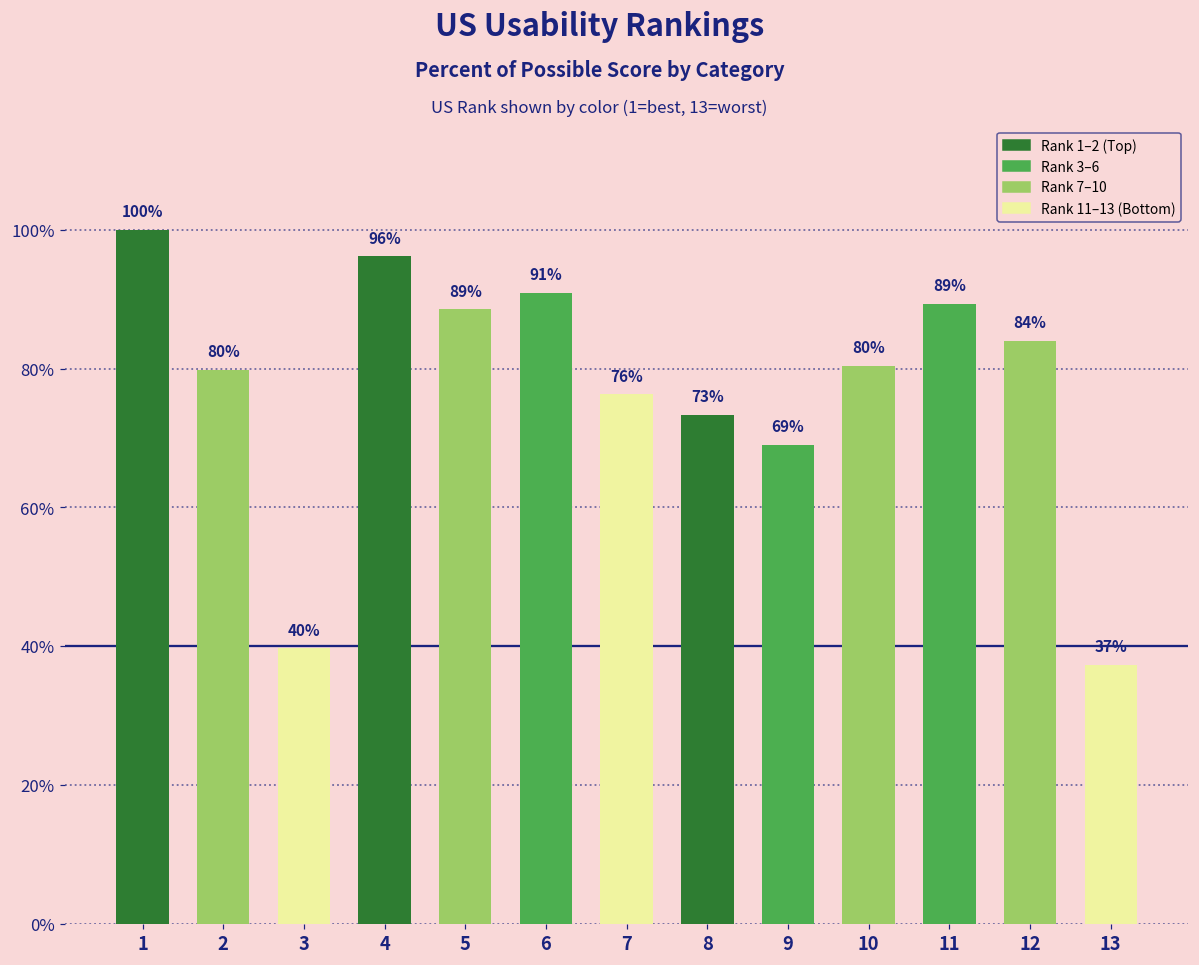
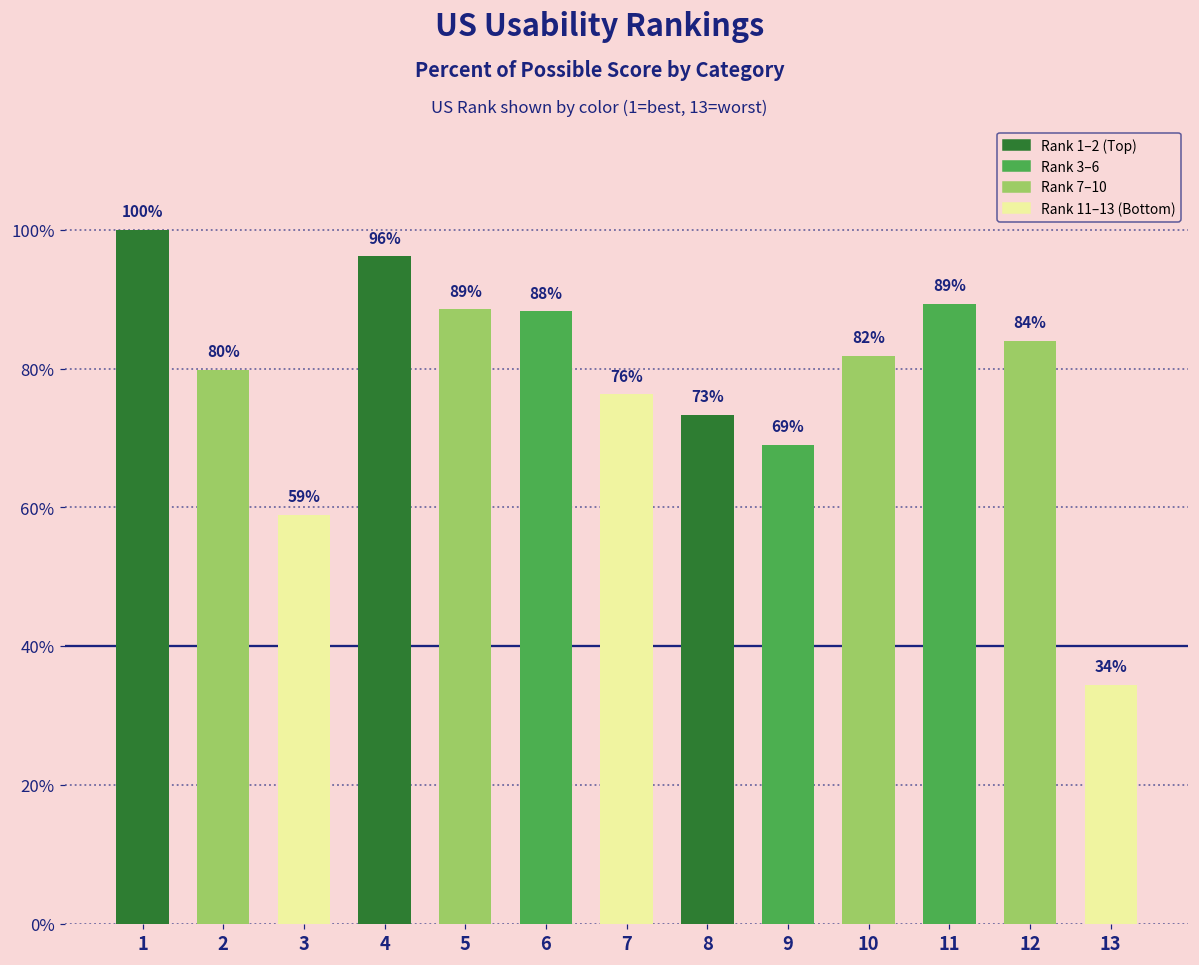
3: 40% -> 59%
6: 91% -> 88%
10: 80% -> 82%
13: 37% -> 34%
